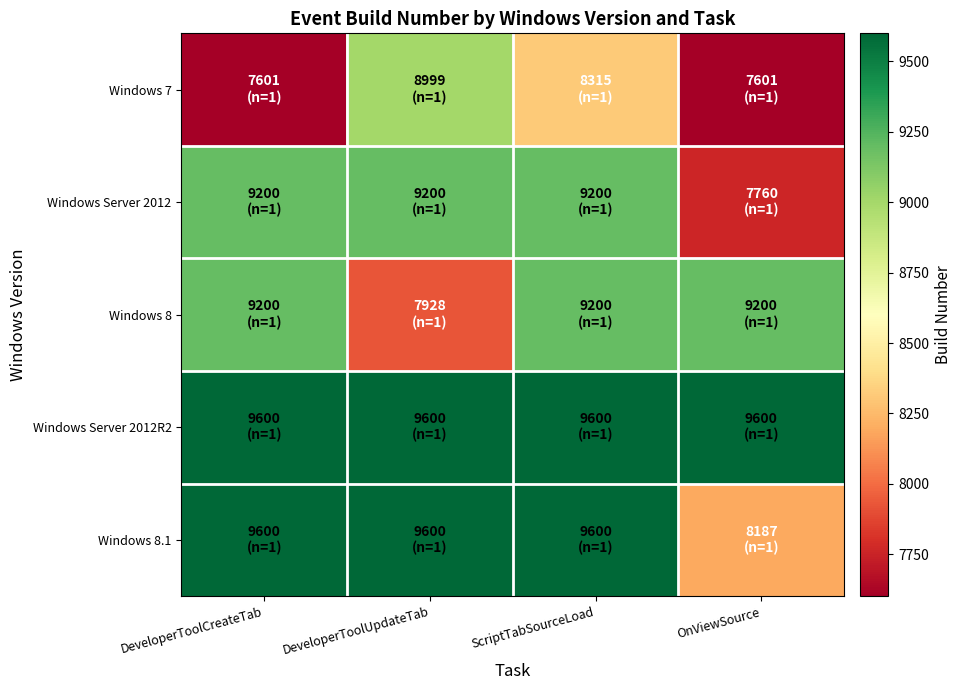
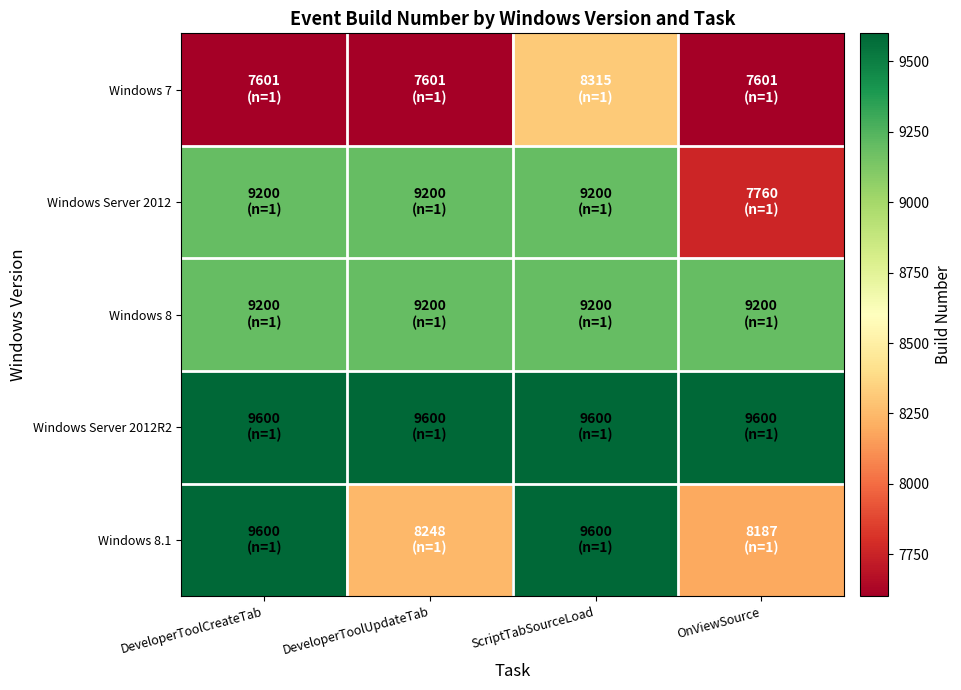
Windows 7, DeveloperToolUpdateTab: 8999 -> 7601
Windows 8, DeveloperToolUpdateTab: 7928 -> 9200
Windows 8.1, DeveloperToolUpdateTab: 9600 -> 8248
